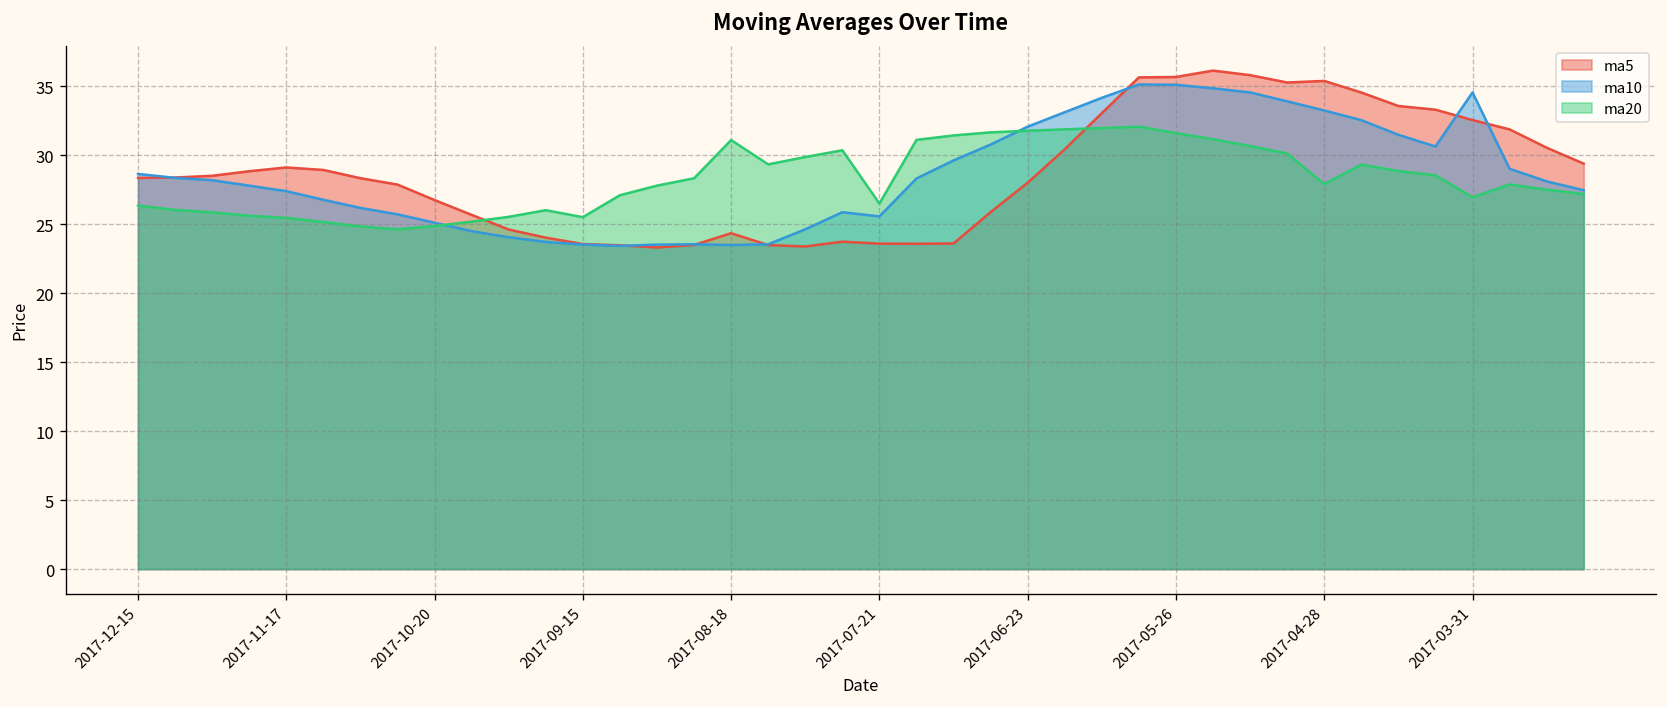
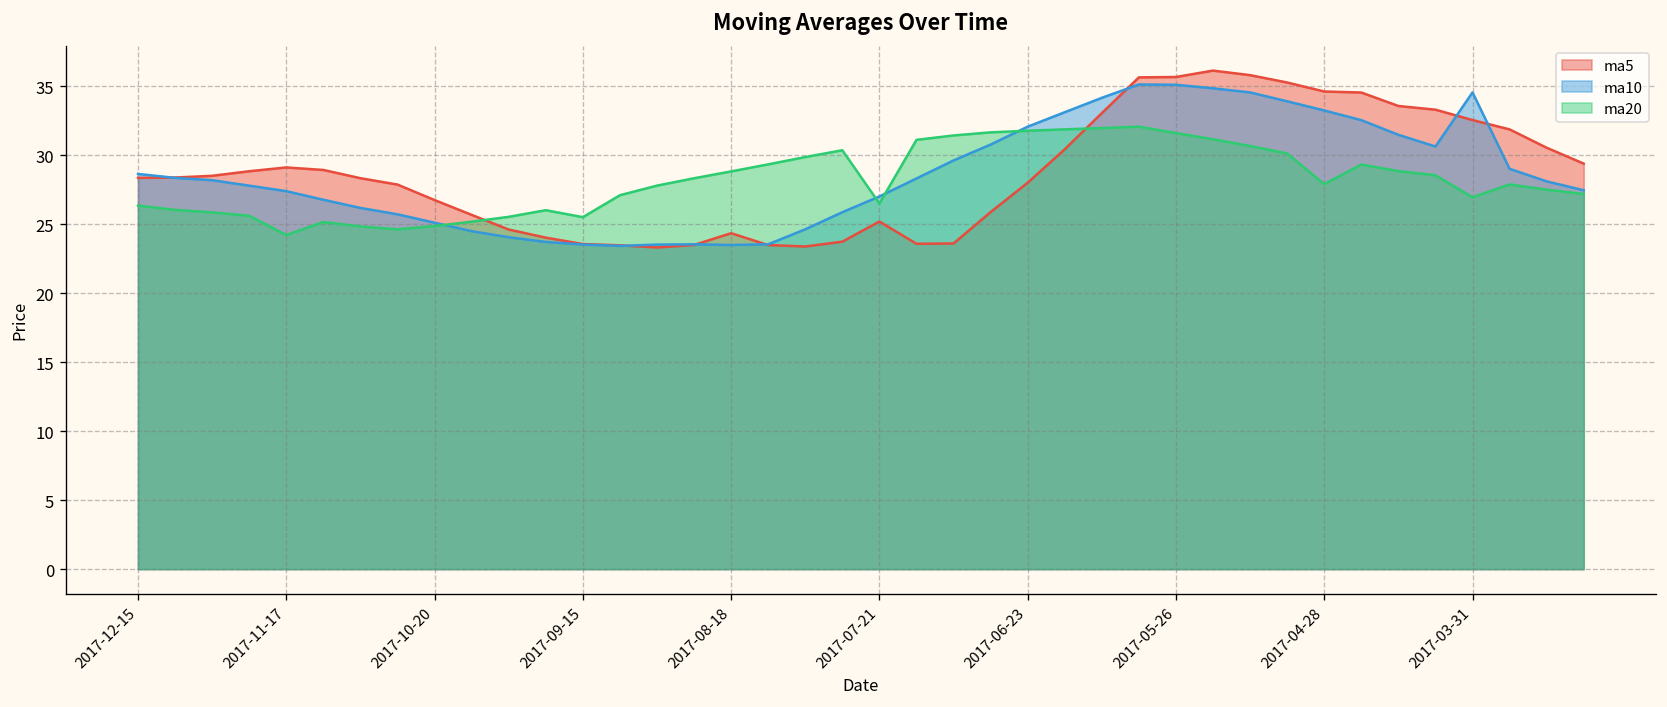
ma20, 2017-11-17: 25.5 -> 24.2
ma20, 2017-08-18: 31.1 -> 28.8
ma5, 2017-07-21: 23.6 -> 25.2
ma10, 2017-07-21: 25.6 -> 27.0
ma5, 2017-04-28: 35.4 -> 34.6
